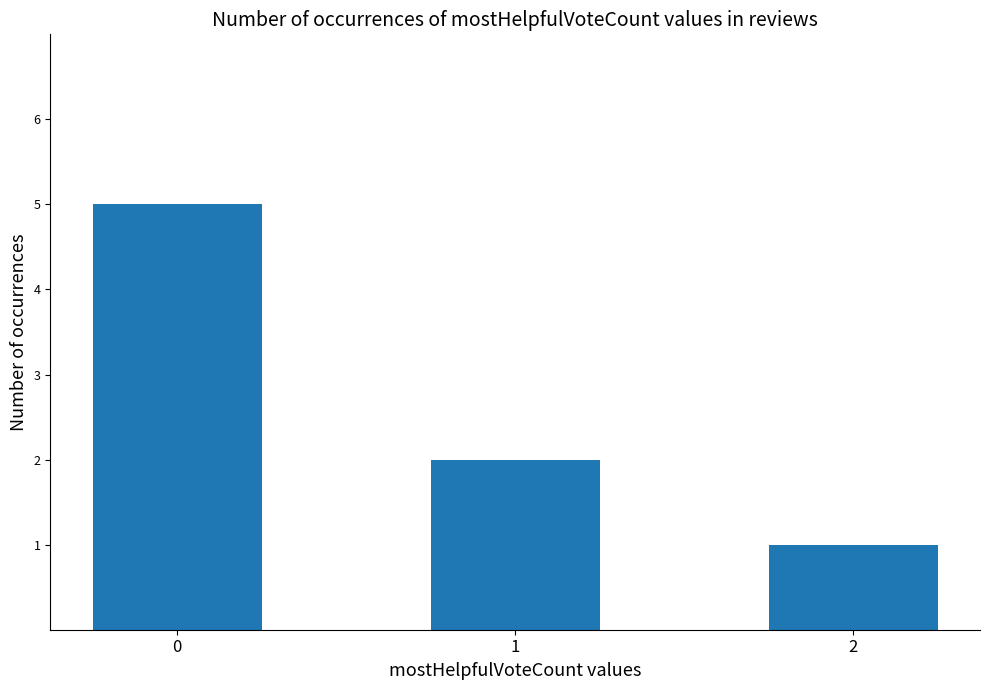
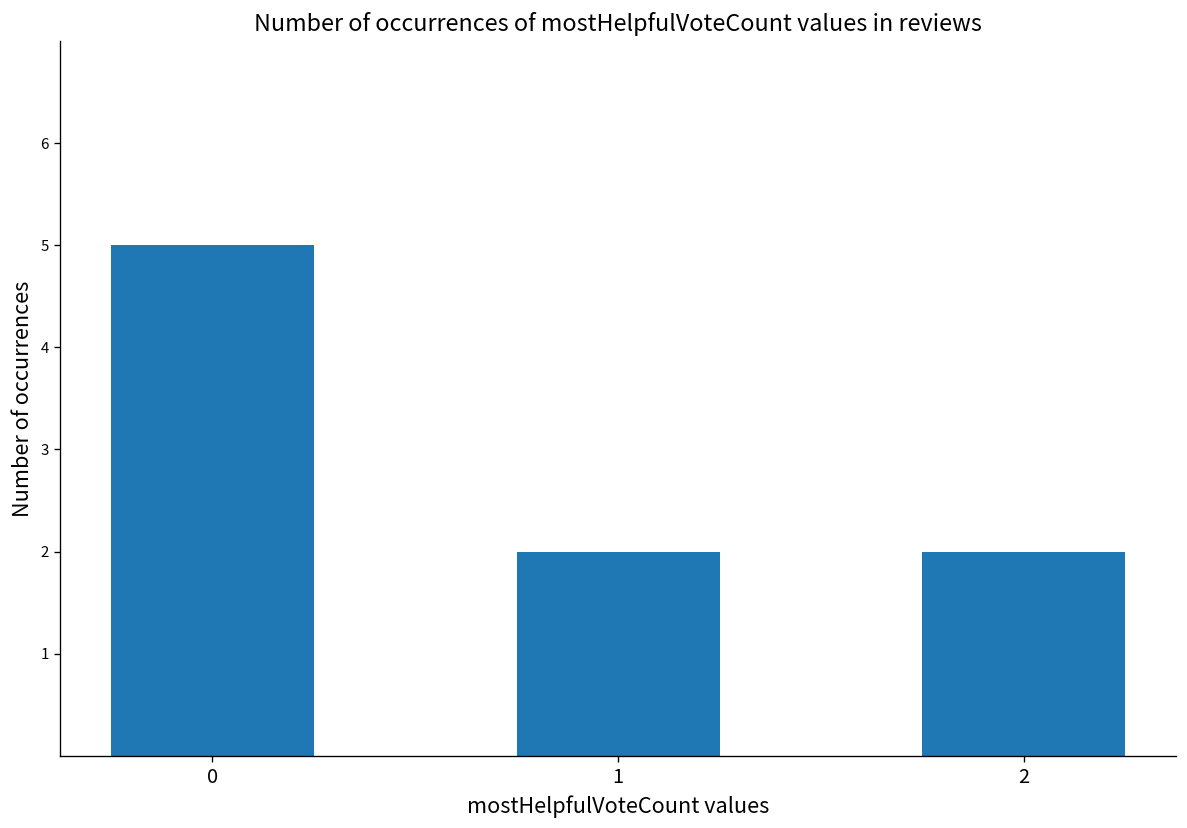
2: 1 -> 2
